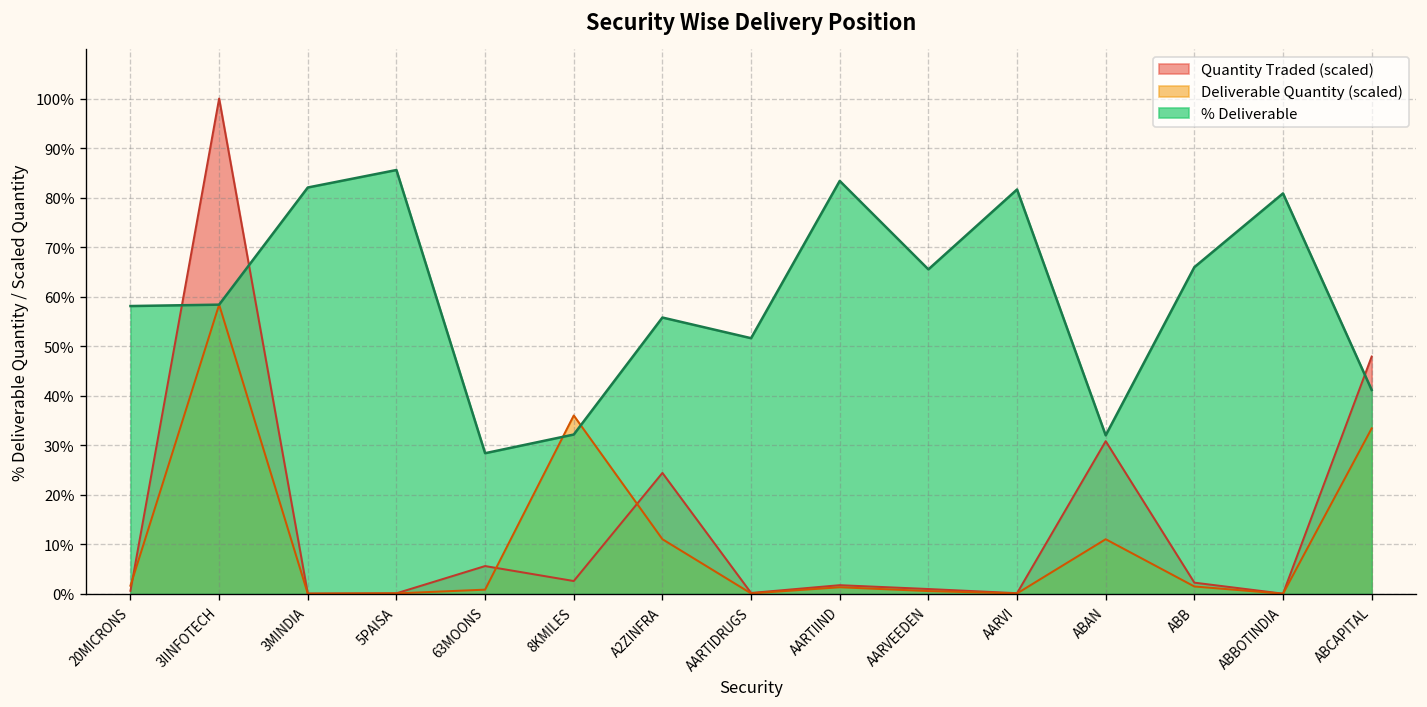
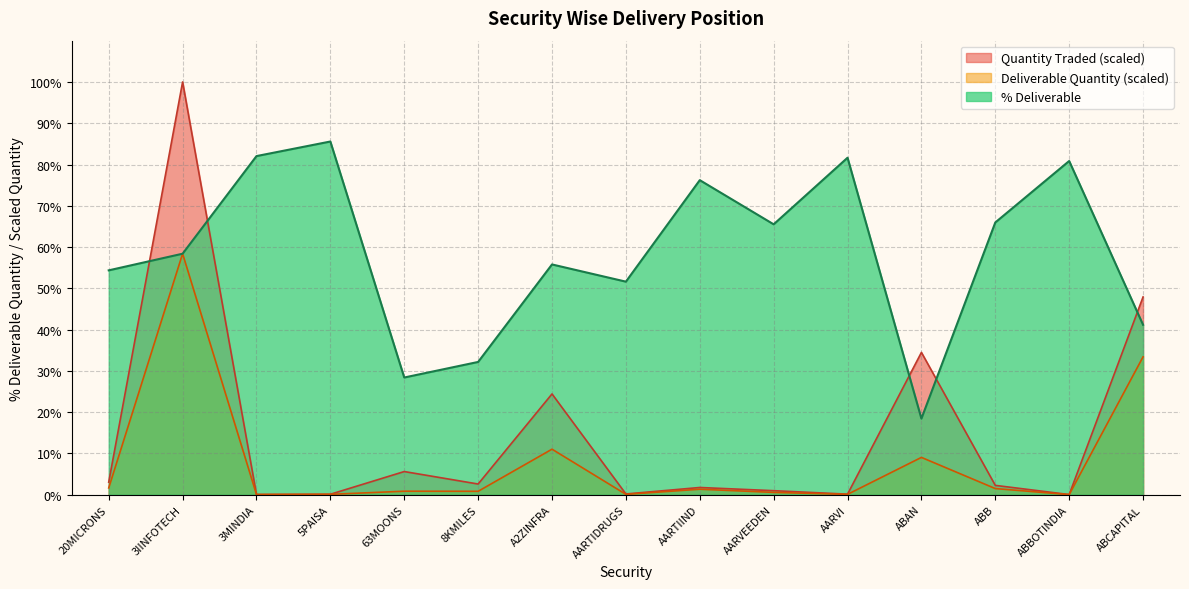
Quantity Traded (scaled), 20MICRONS: 1% -> 3%
% Deliverable, 20MICRONS: 58% -> 54%
Deliverable Quantity (scaled), 8KMILES: 36% -> 1%
% Deliverable, AARTIIND: 83% -> 76%
Quantity Traded (scaled), ABAN: 31% -> 34%
Deliverable Quantity (scaled), ABAN: 11% -> 9%
% Deliverable, ABAN: 32% -> 18%
